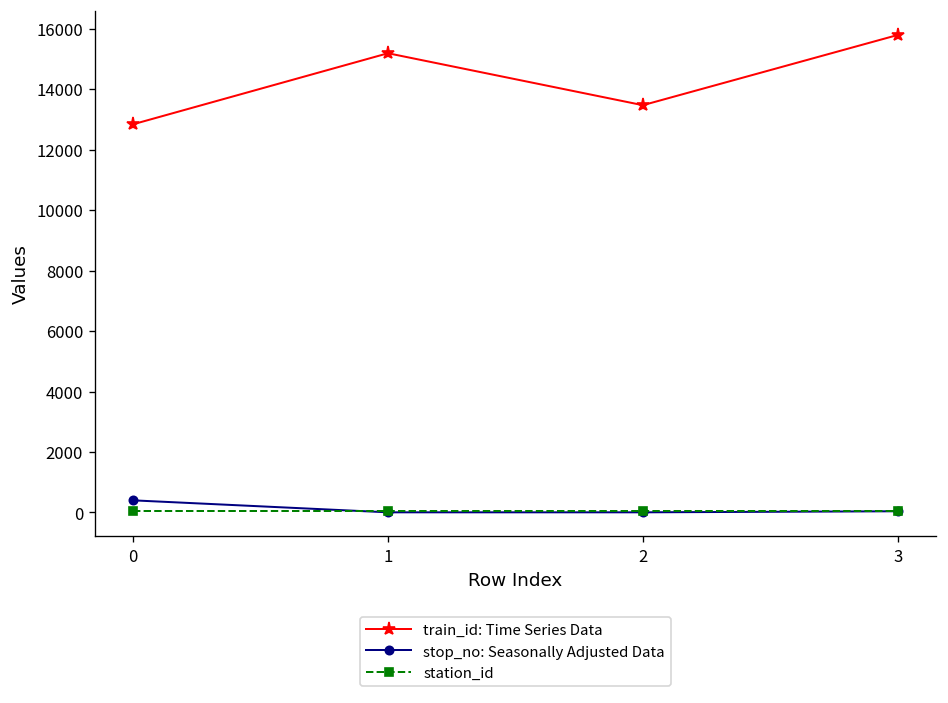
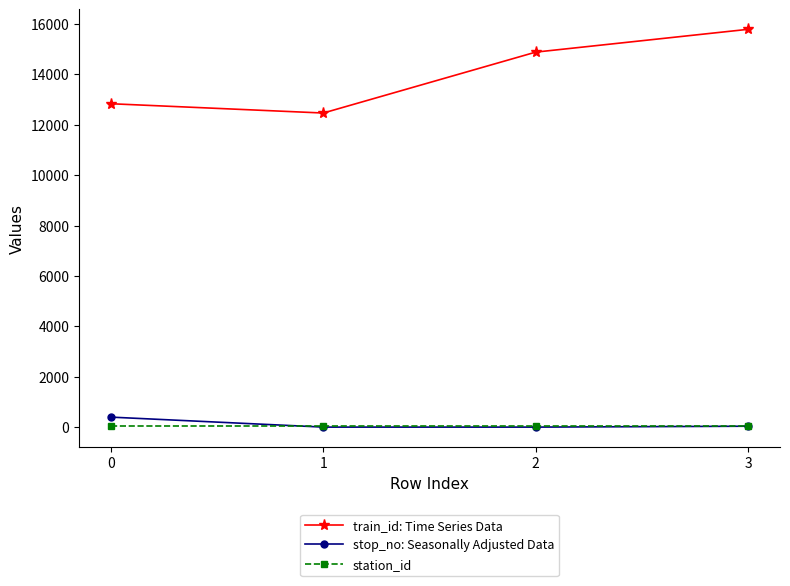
train_id: Time Series Data, 1: 15200 -> 12500
train_id: Time Series Data, 2: 13500 -> 14900
